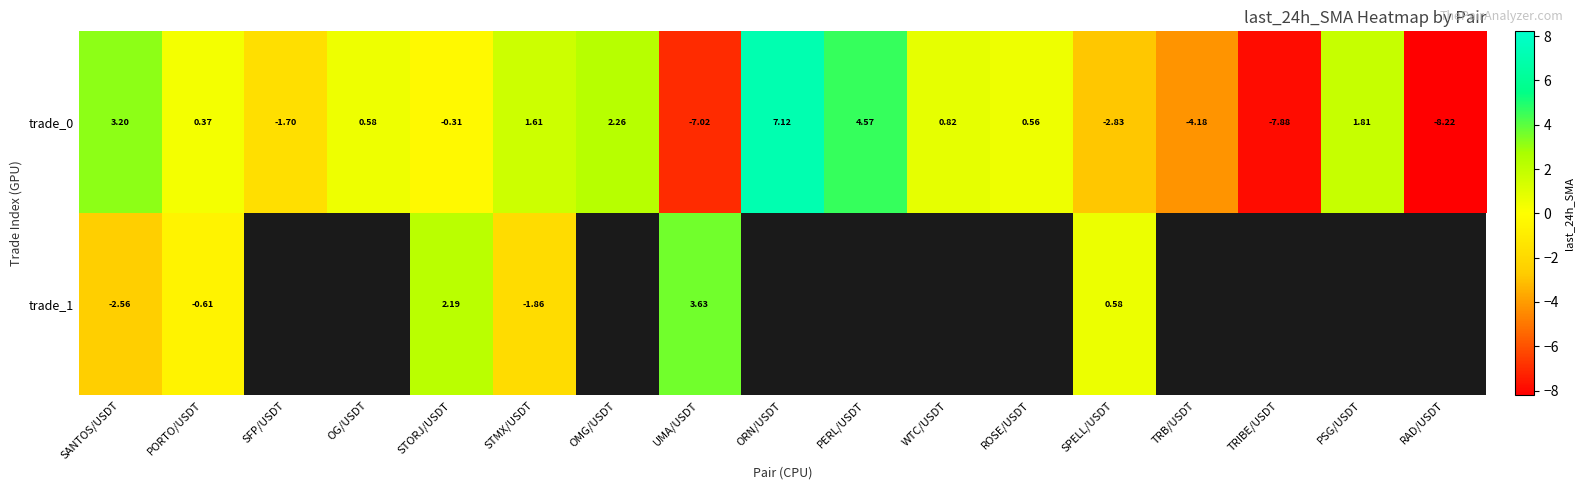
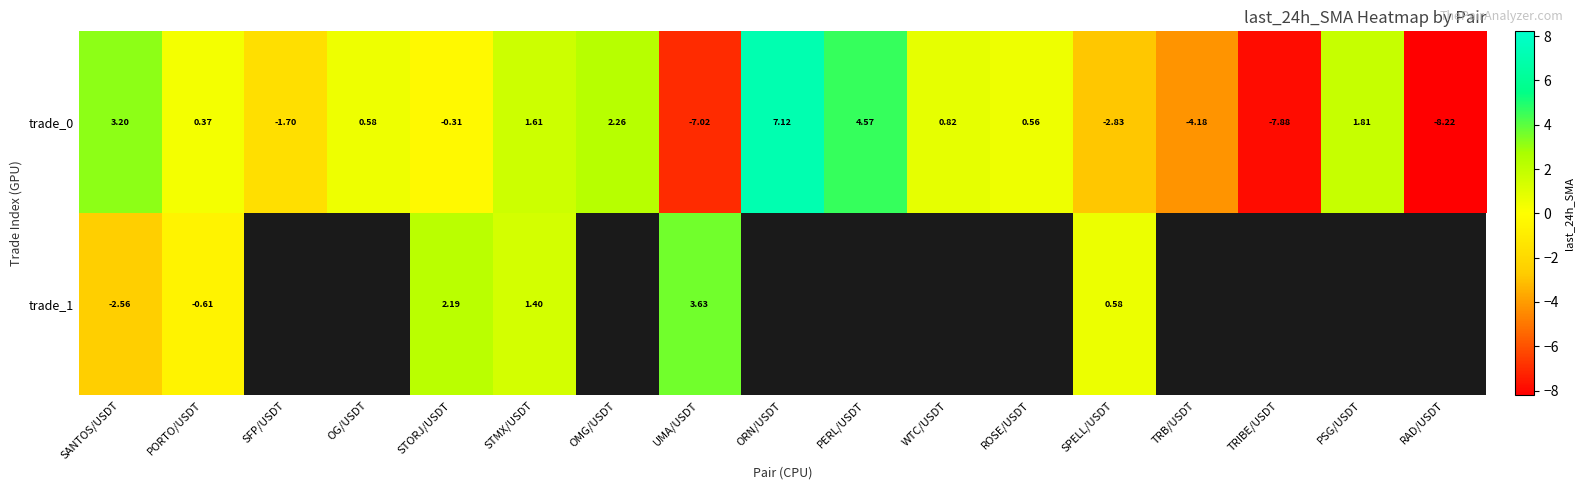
trade_1, STMX/USDT: -1.86 -> 1.40
